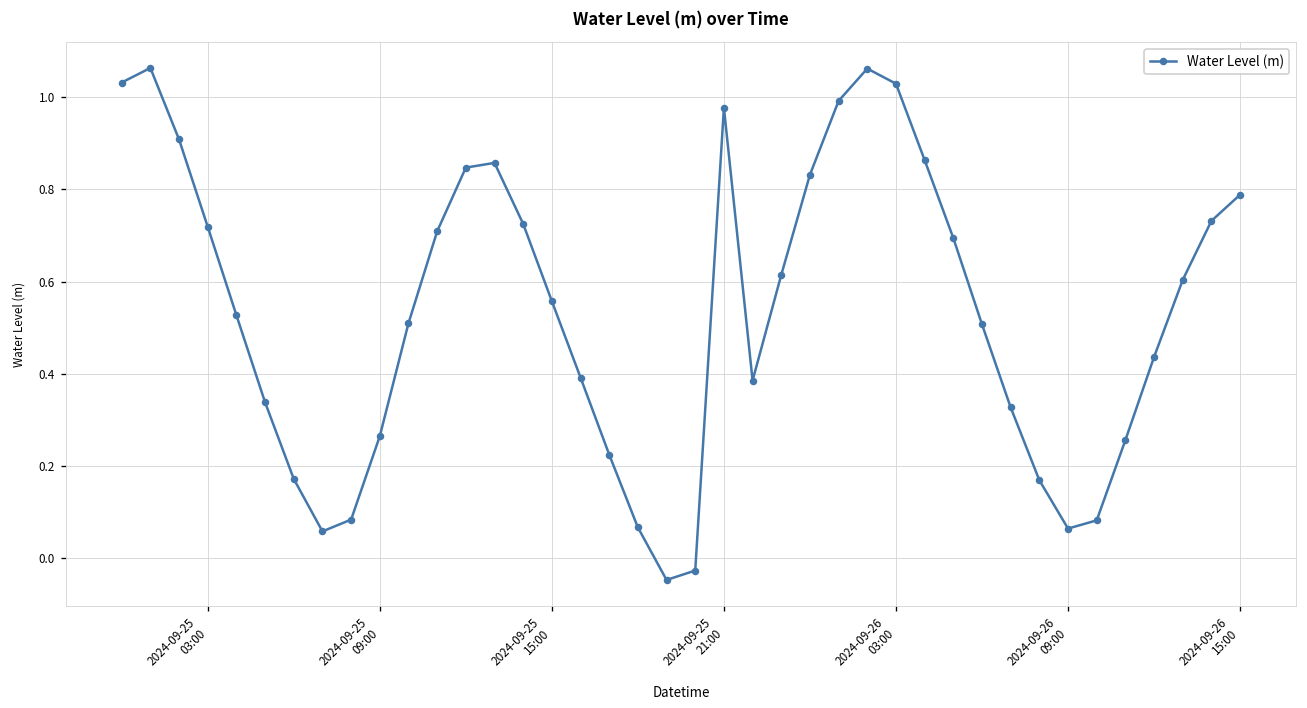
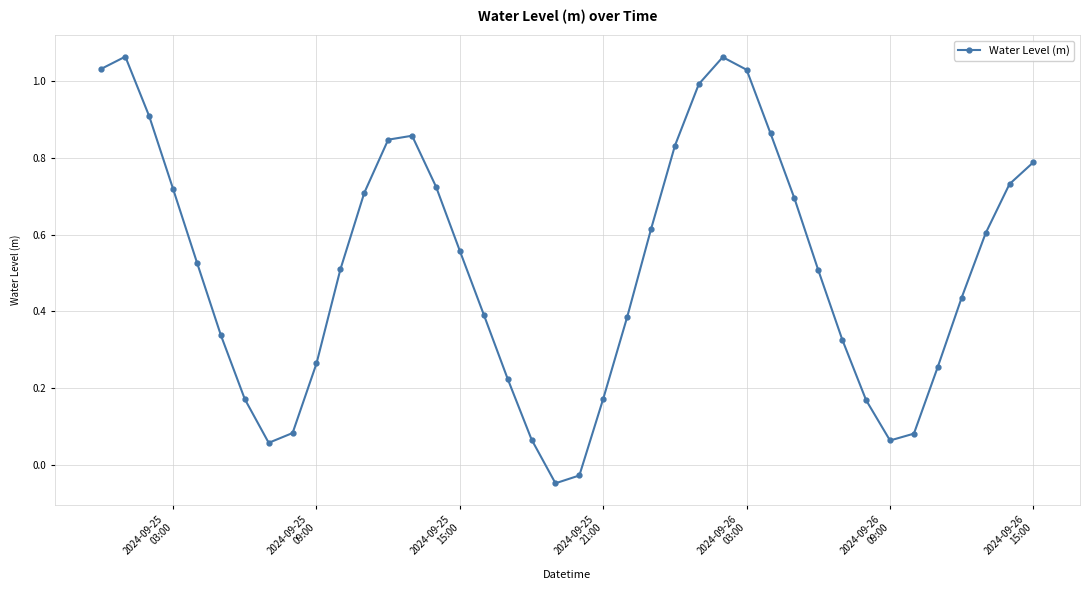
2024-09-25 21:00: 0.98 -> 0.17
